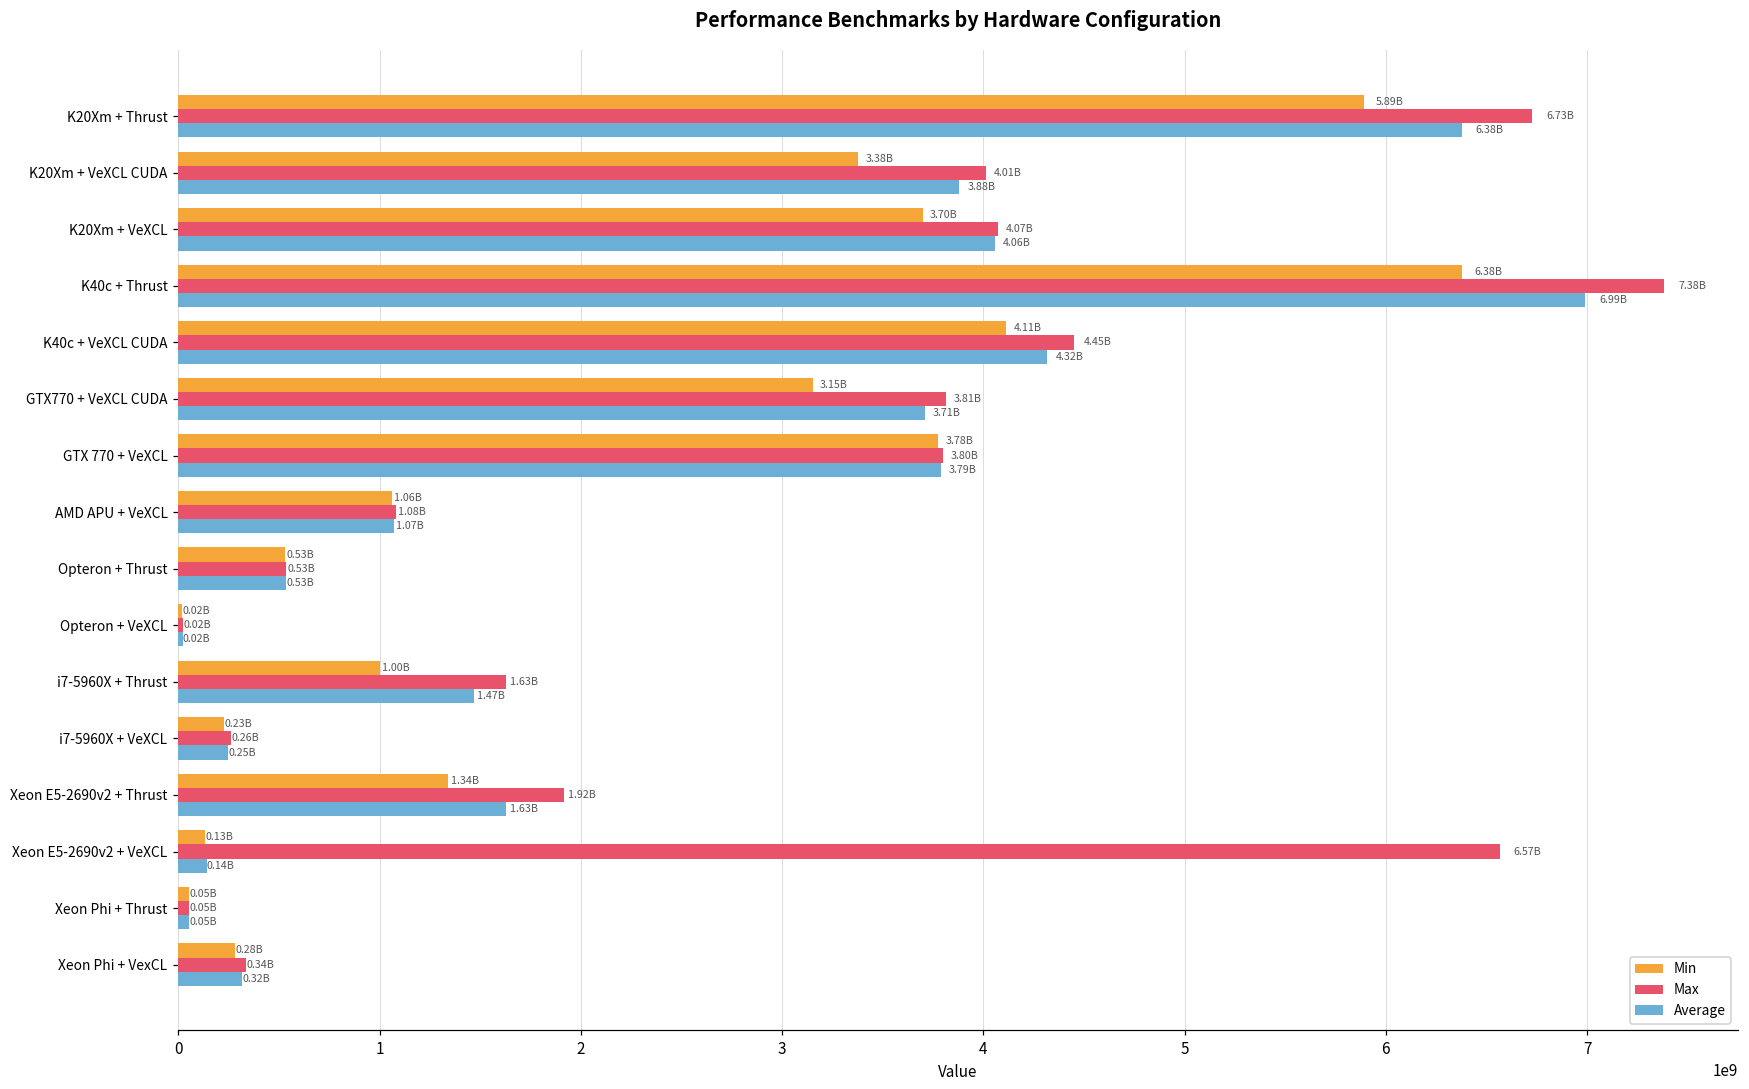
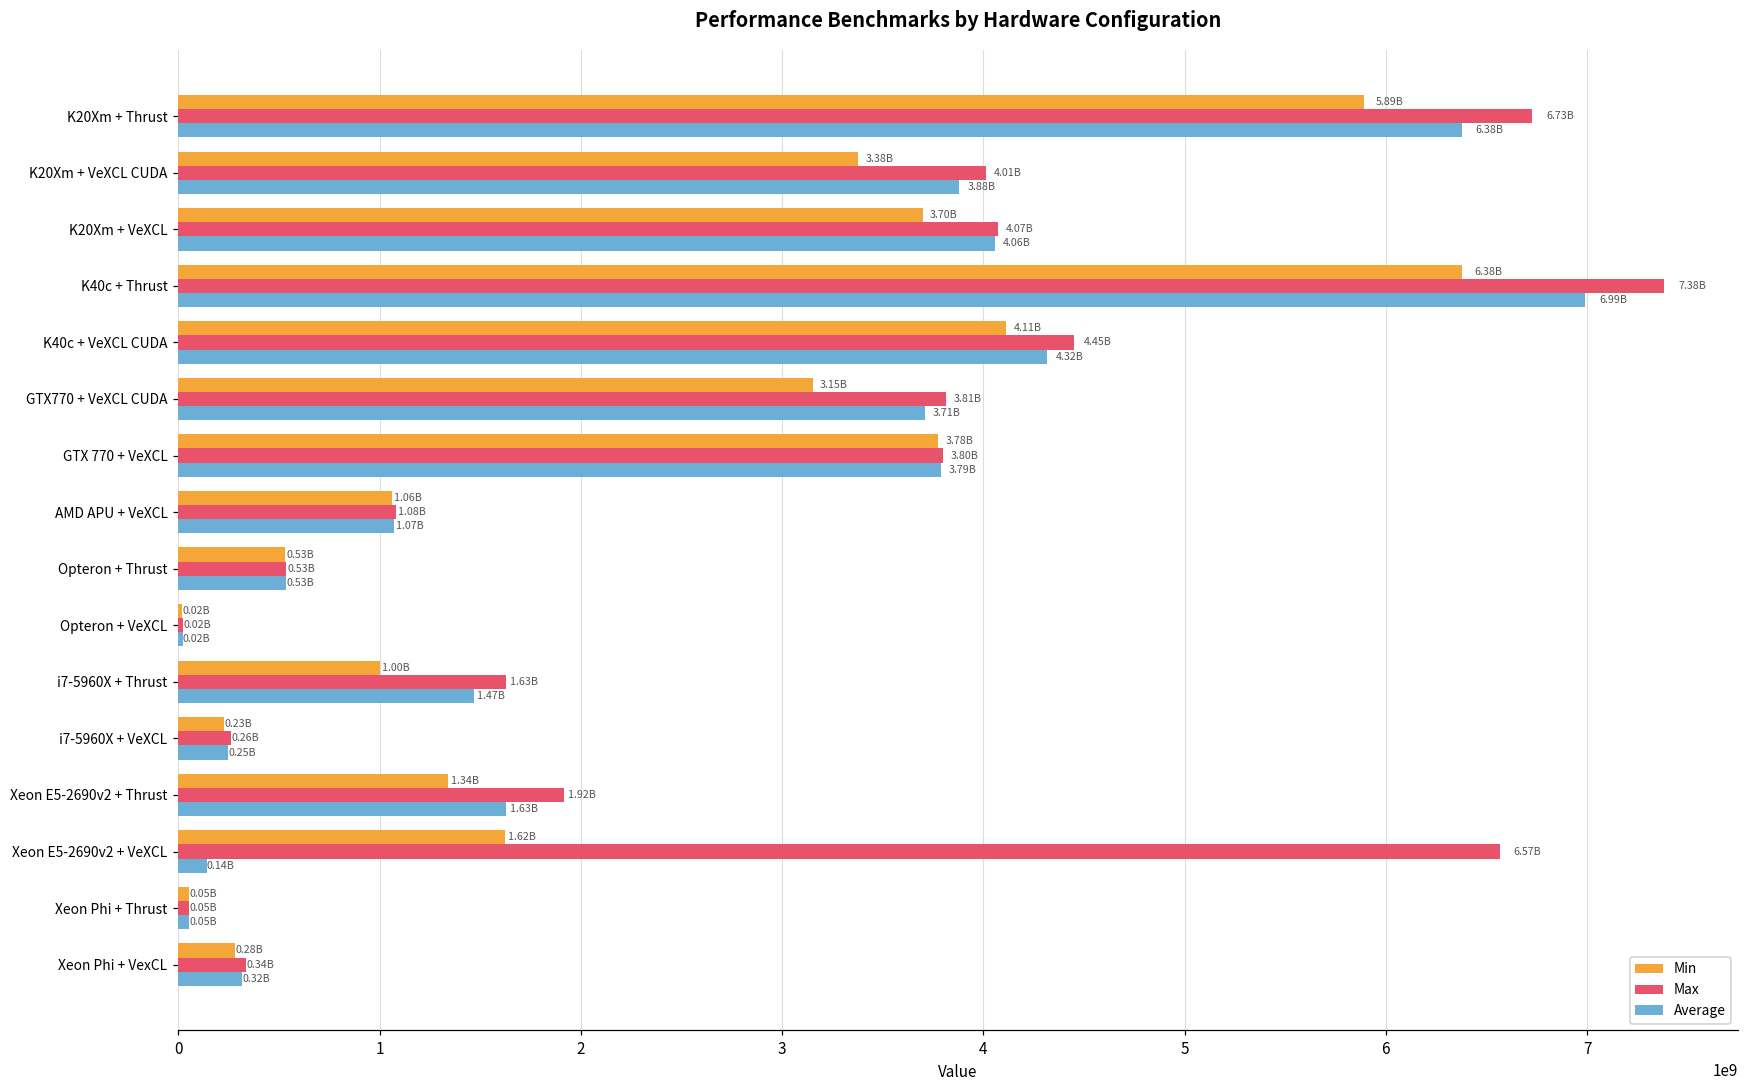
Min, Xeon E5-2690v2 + VeXCL: 0.13B -> 1.62B
